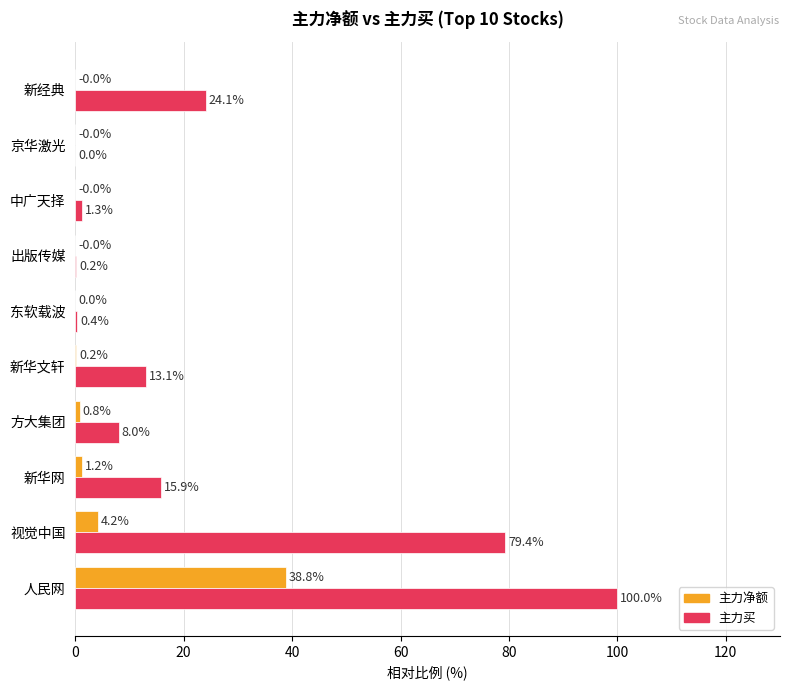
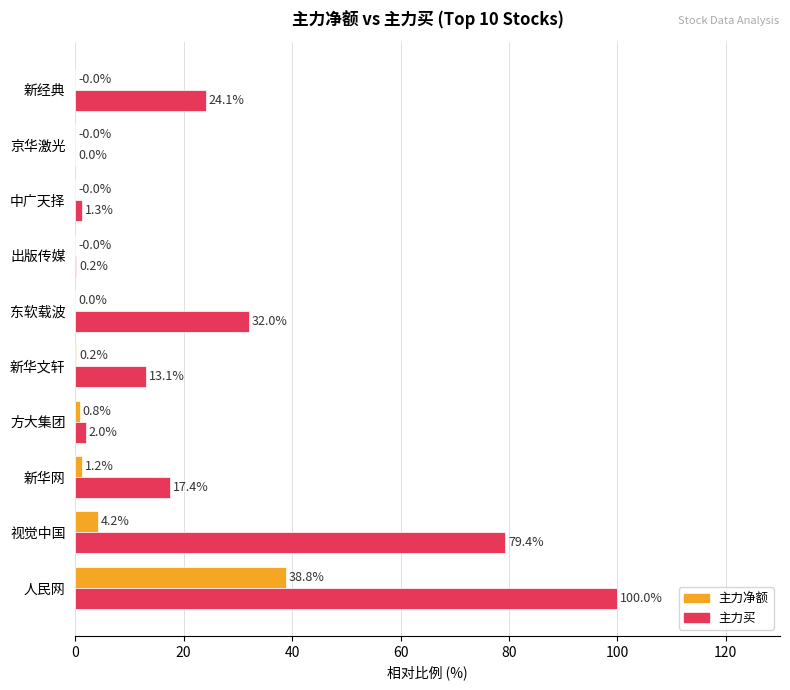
主力买, 东软载波: 0.4% -> 32.0%
主力买, 方大集团: 8.0% -> 2.0%
主力买, 新华网: 15.9% -> 17.4%
